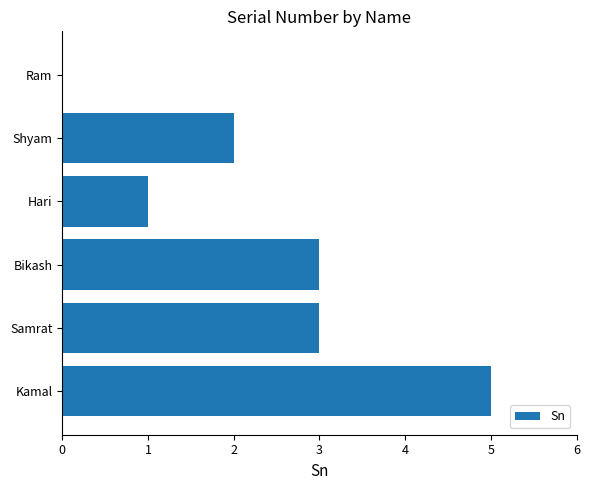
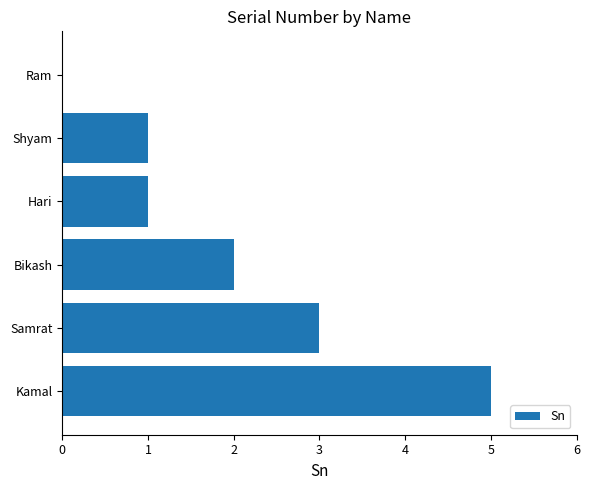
Shyam: 2 -> 1
Bikash: 3 -> 2
